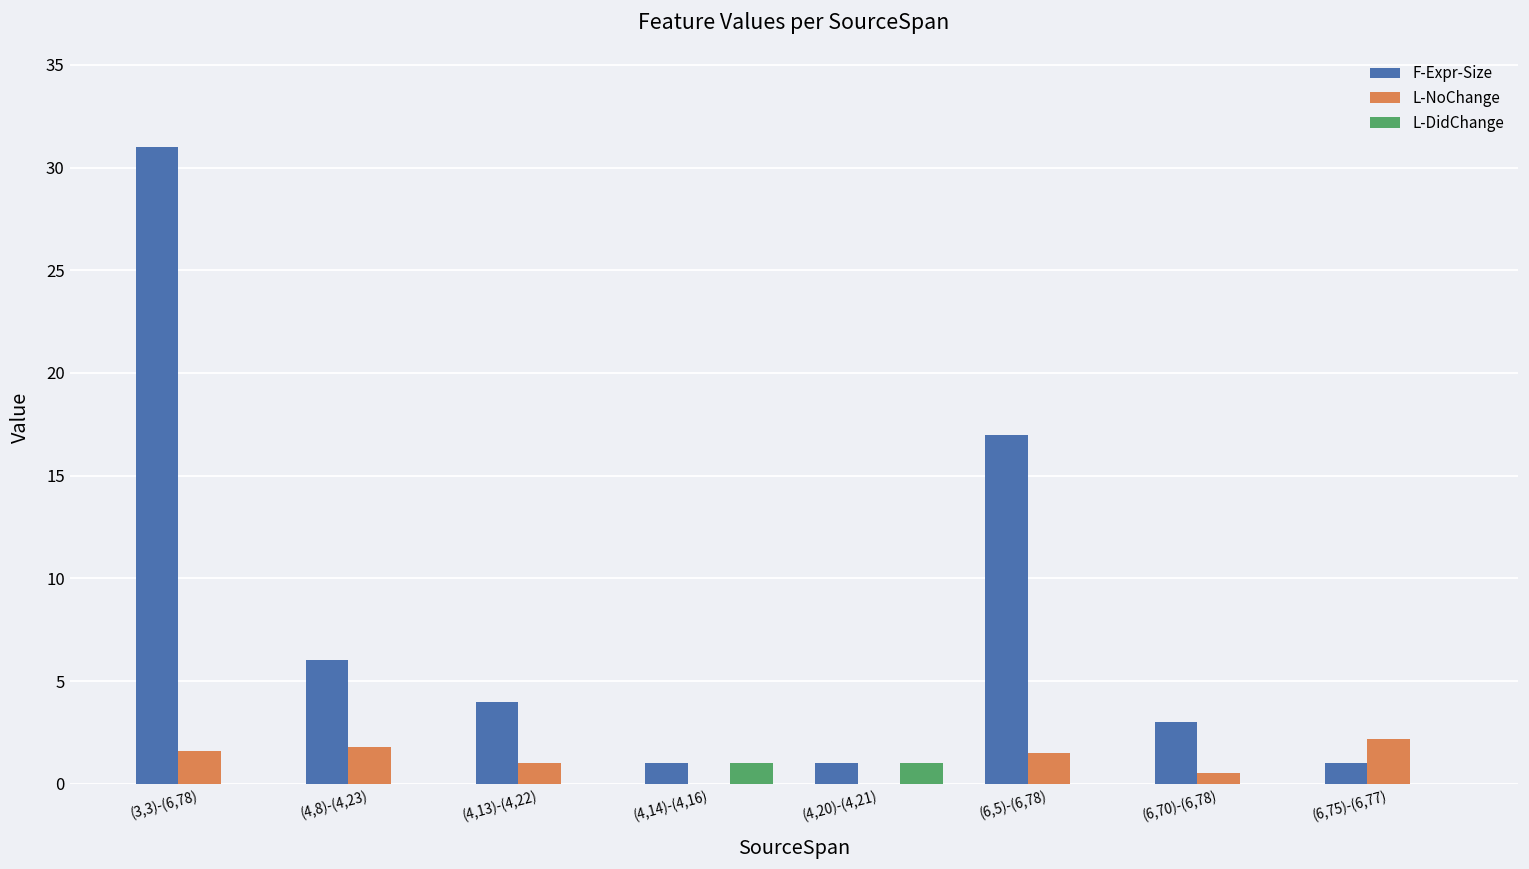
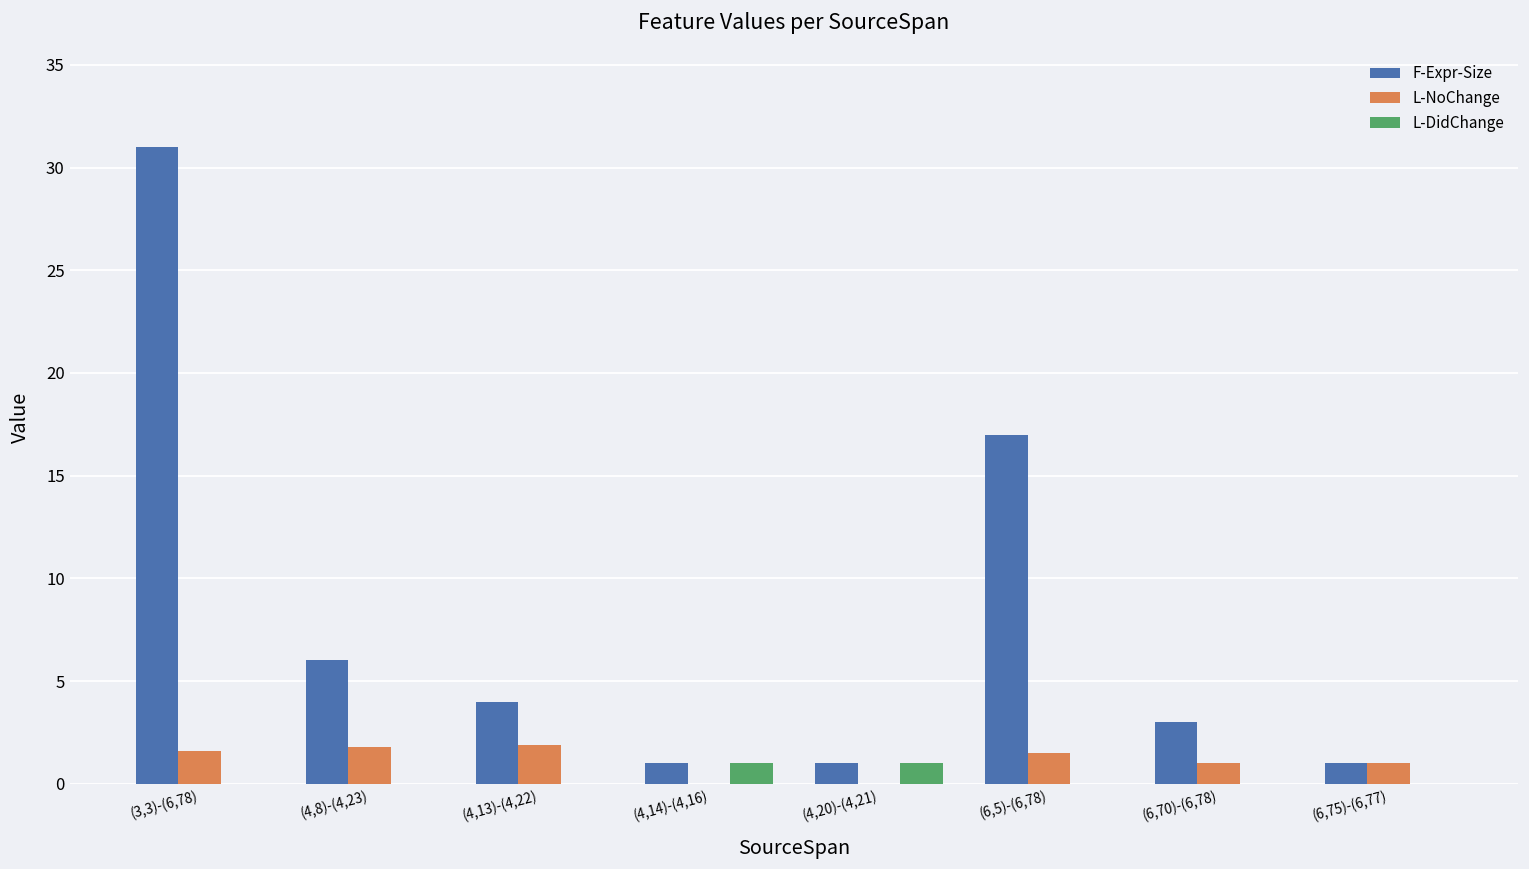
L-NoChange, (4,13)-(4,22): 1.0 -> 1.9
L-NoChange, (6,70)-(6,78): 0.5 -> 1.0
L-NoChange, (6,75)-(6,77): 2.2 -> 1.0
